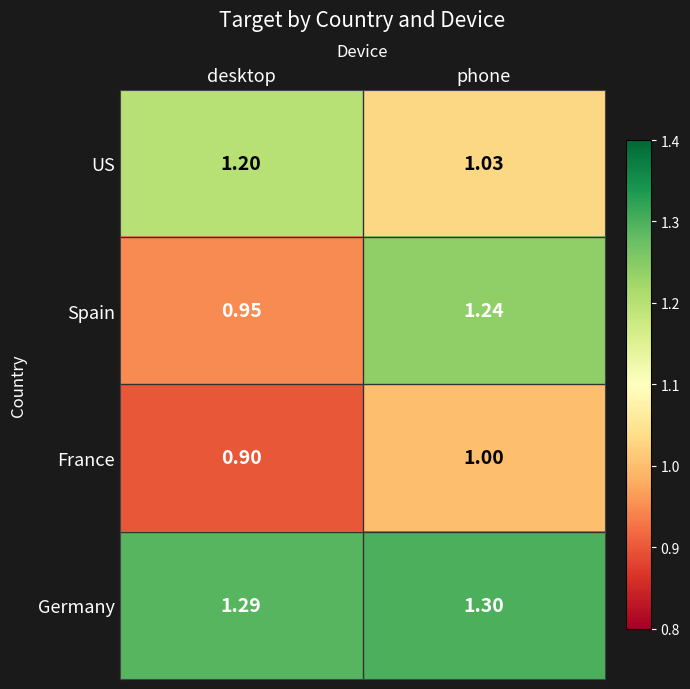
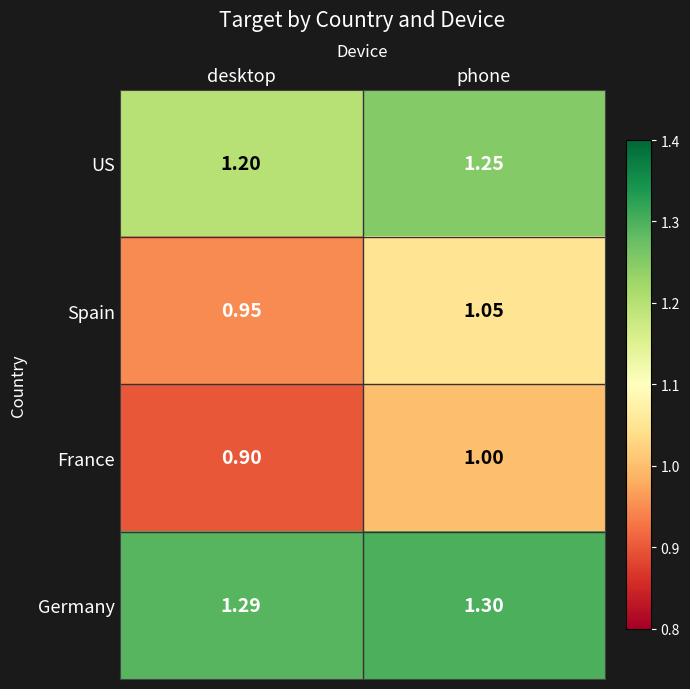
US, phone: 1.03 -> 1.25
Spain, phone: 1.24 -> 1.05
